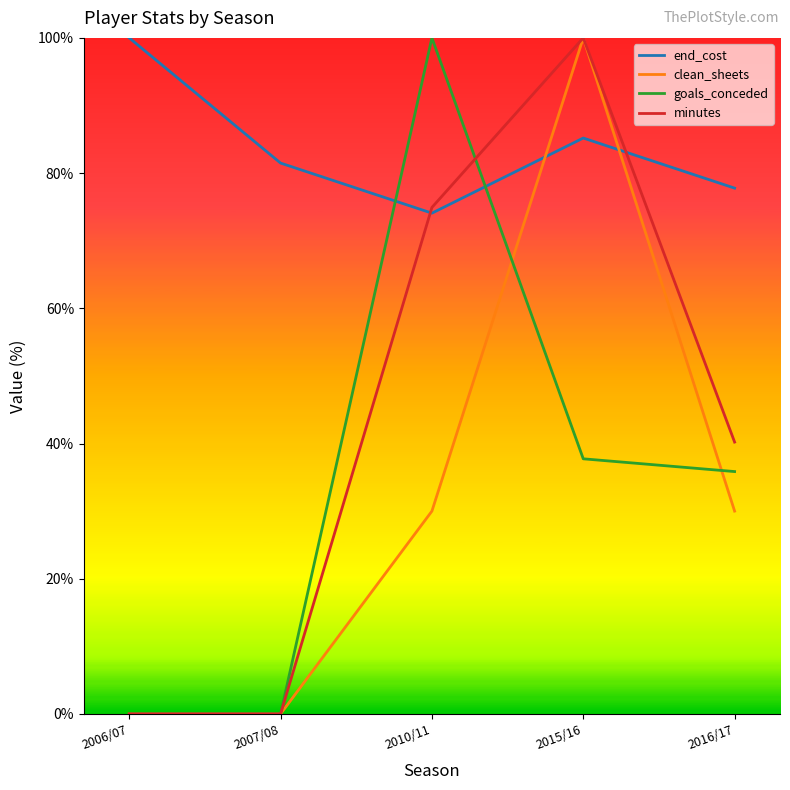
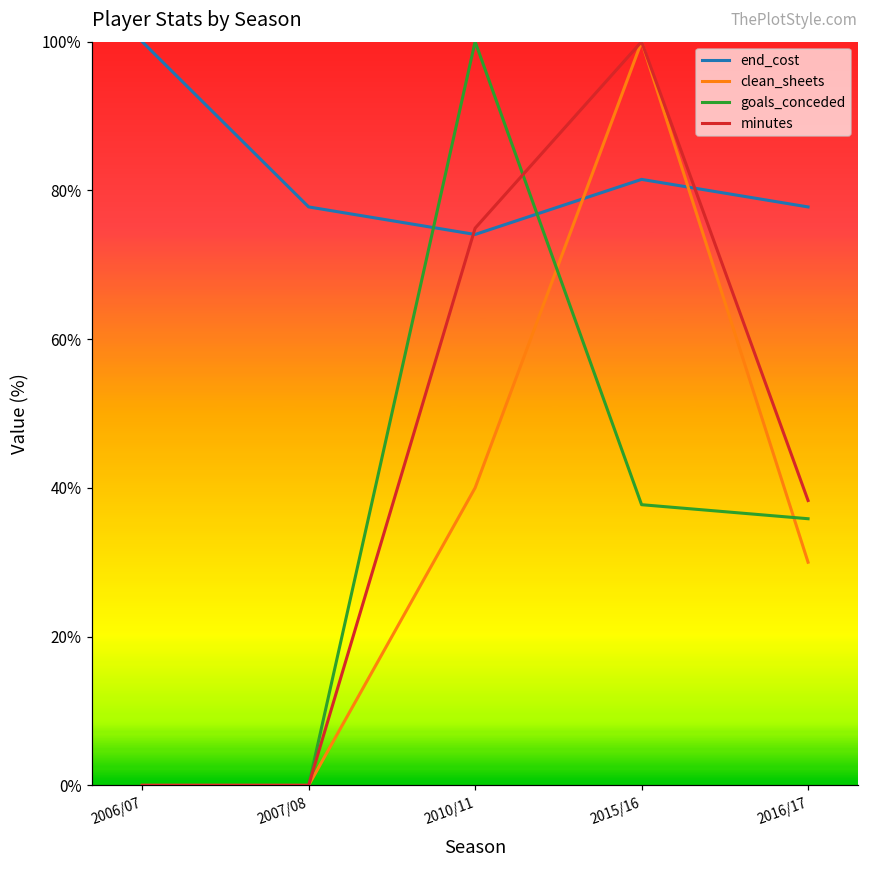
end_cost, 2007/08: 81% -> 78%
clean_sheets, 2010/11: 30% -> 40%
end_cost, 2015/16: 85% -> 81%
minutes, 2016/17: 40% -> 38%
